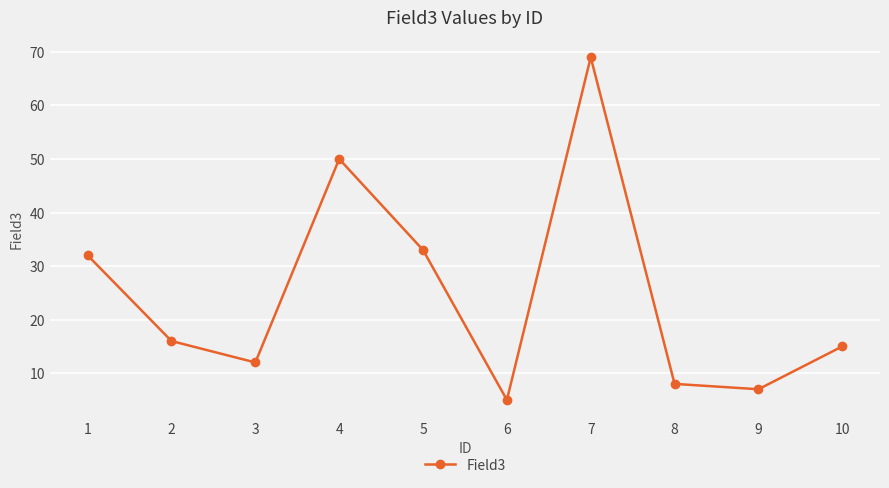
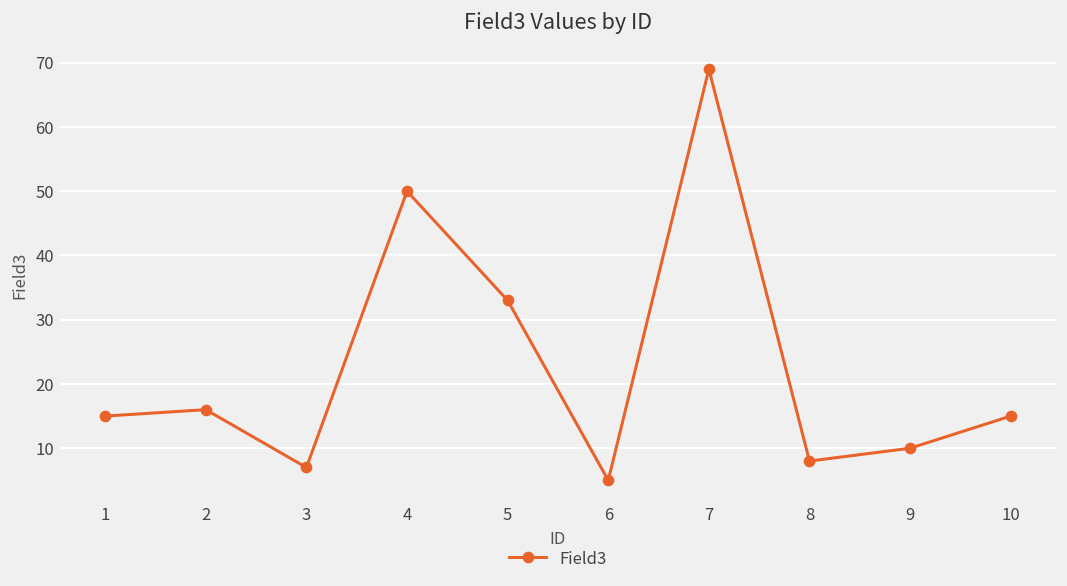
1: 32 -> 15
3: 12 -> 7
9: 7 -> 10
